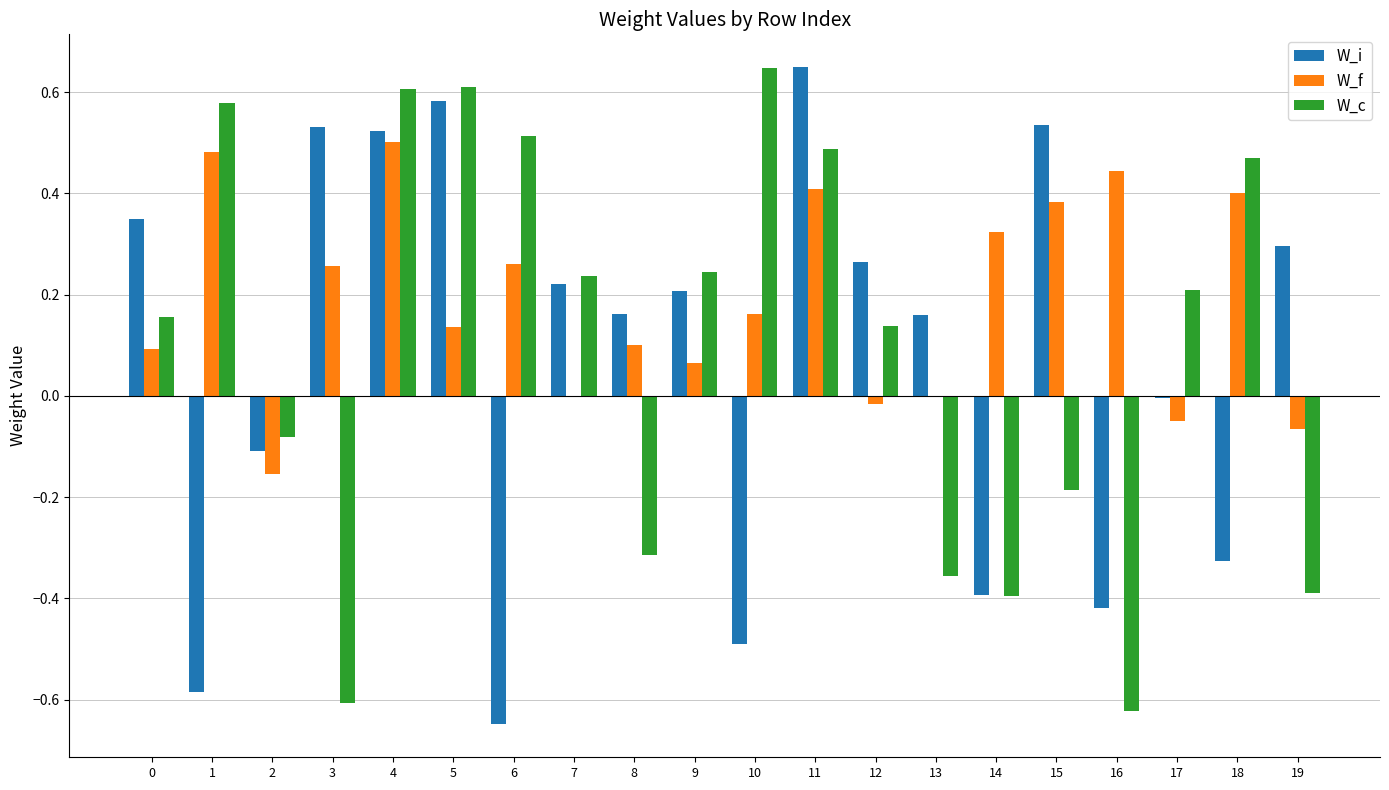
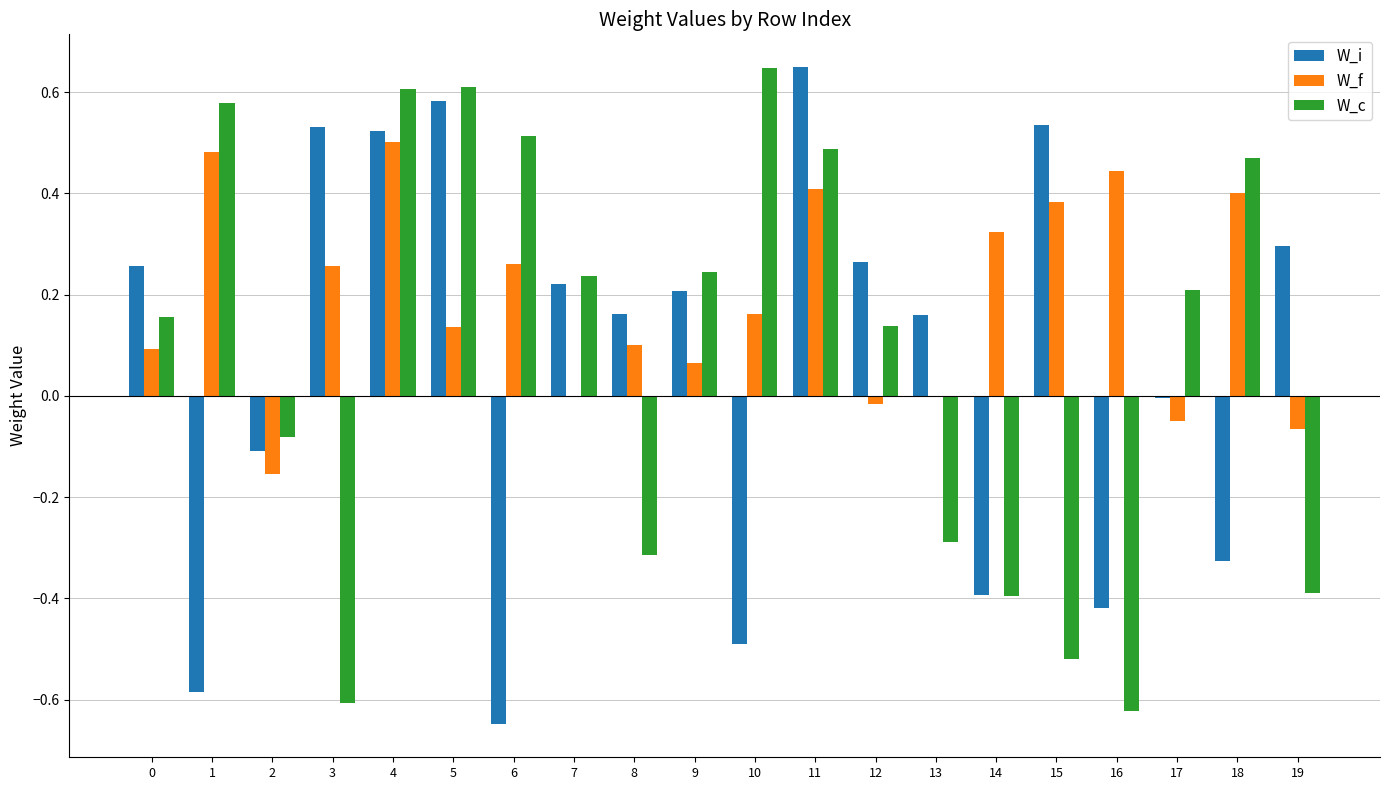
W_i, 0: 0.35 -> 0.26
W_c, 13: -0.36 -> -0.29
W_c, 15: -0.19 -> -0.52
